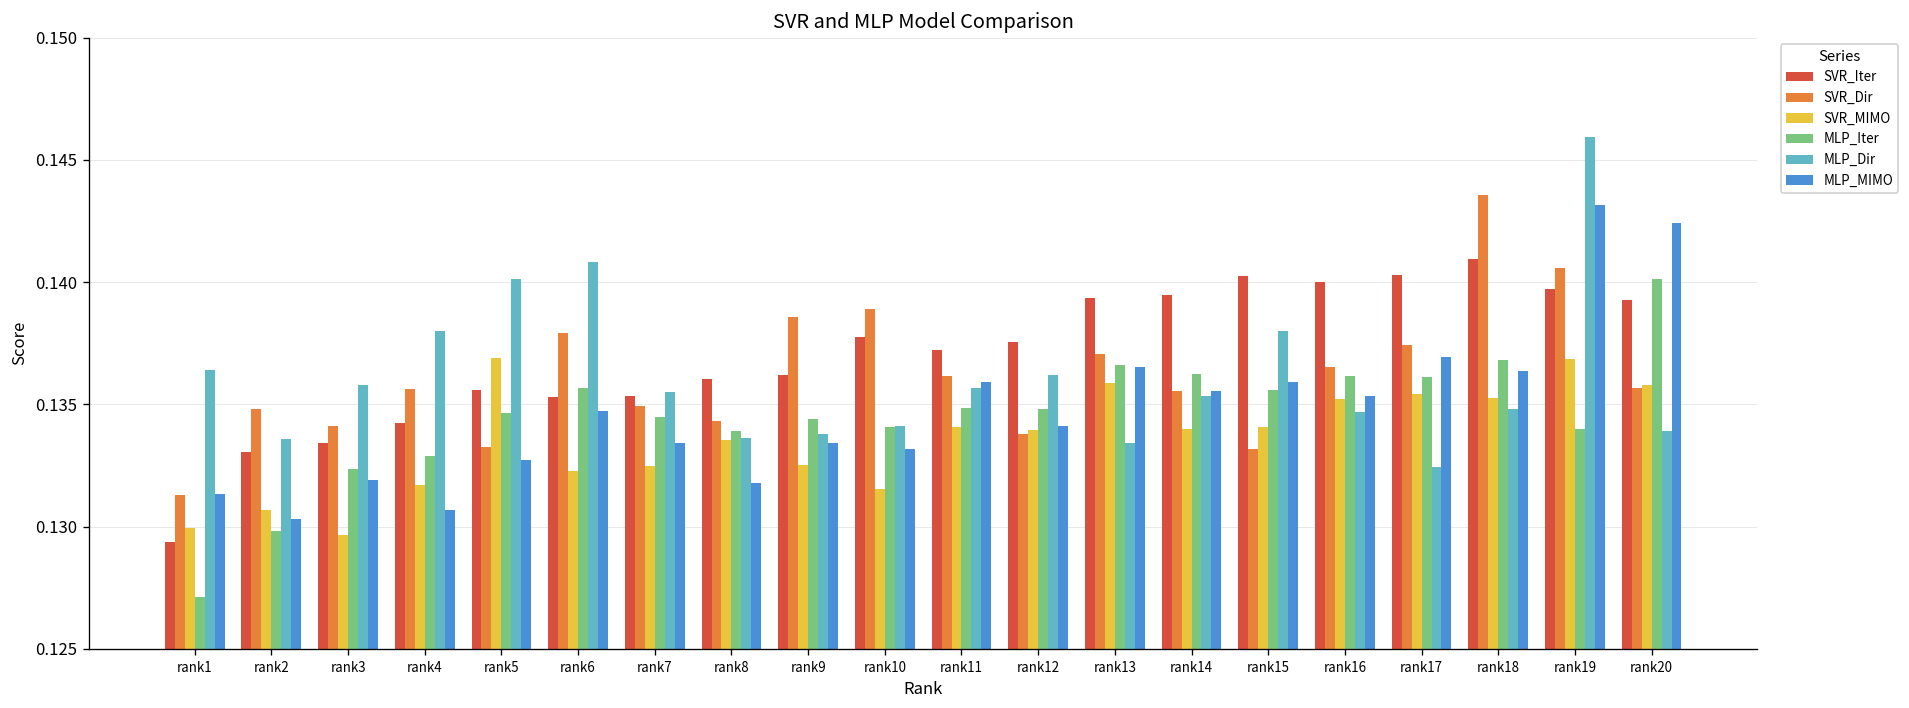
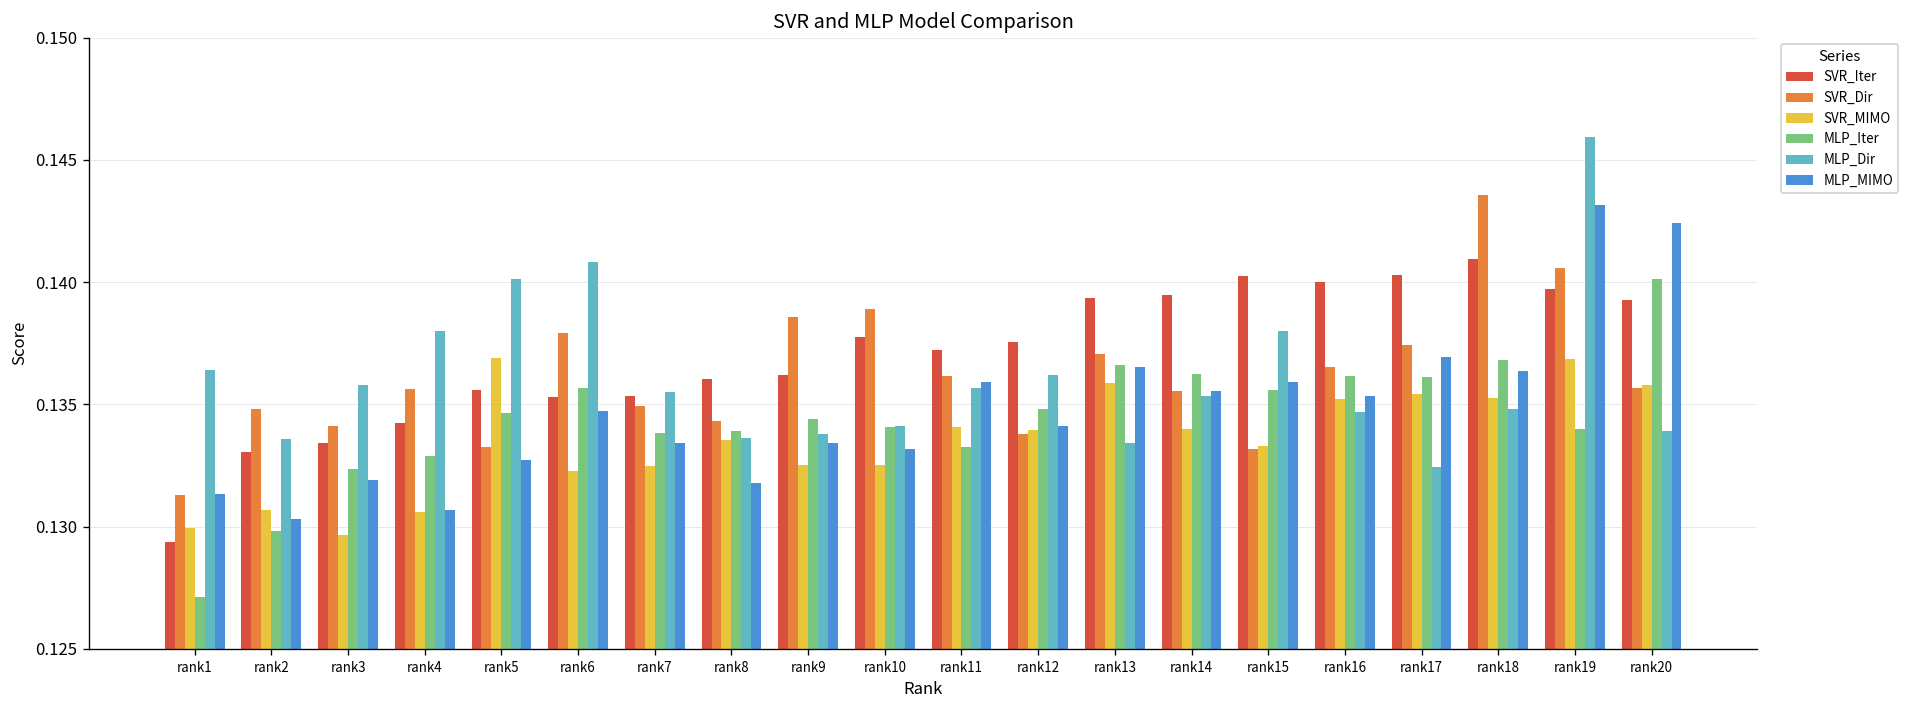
SVR_MIMO, rank4: 0.1317 -> 0.1306
MLP_Iter, rank7: 0.1345 -> 0.1338
SVR_MIMO, rank10: 0.1315 -> 0.1325
MLP_Iter, rank11: 0.1348 -> 0.1333
SVR_MIMO, rank15: 0.1341 -> 0.1333
